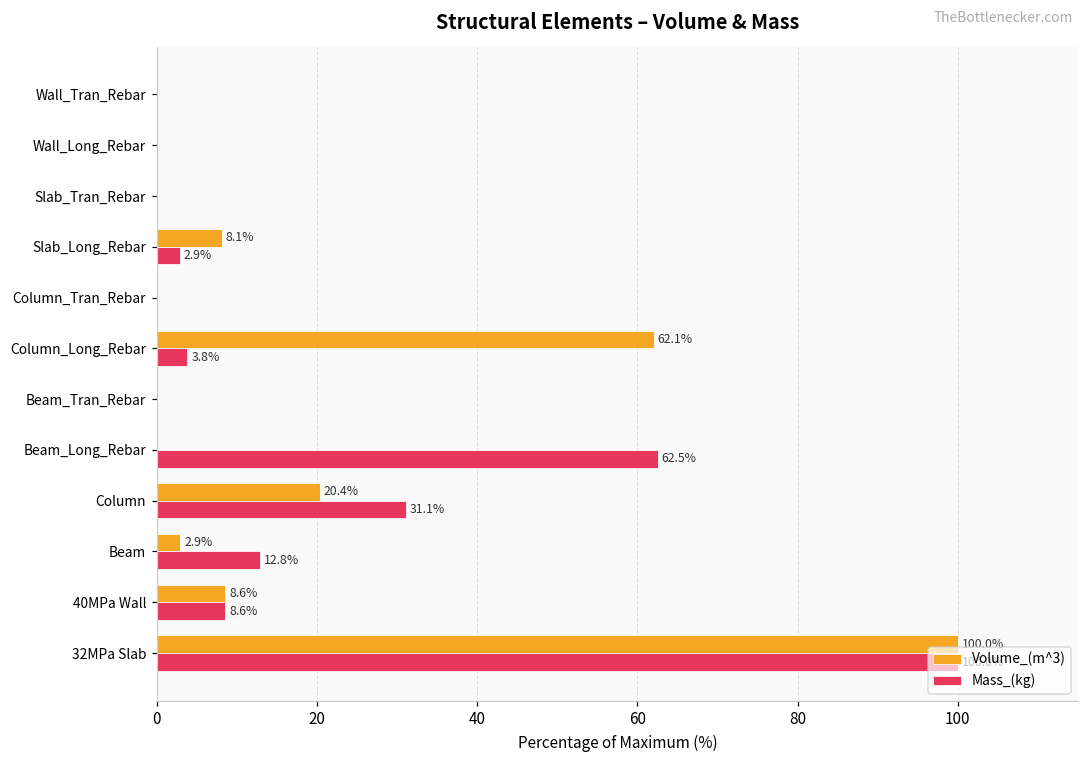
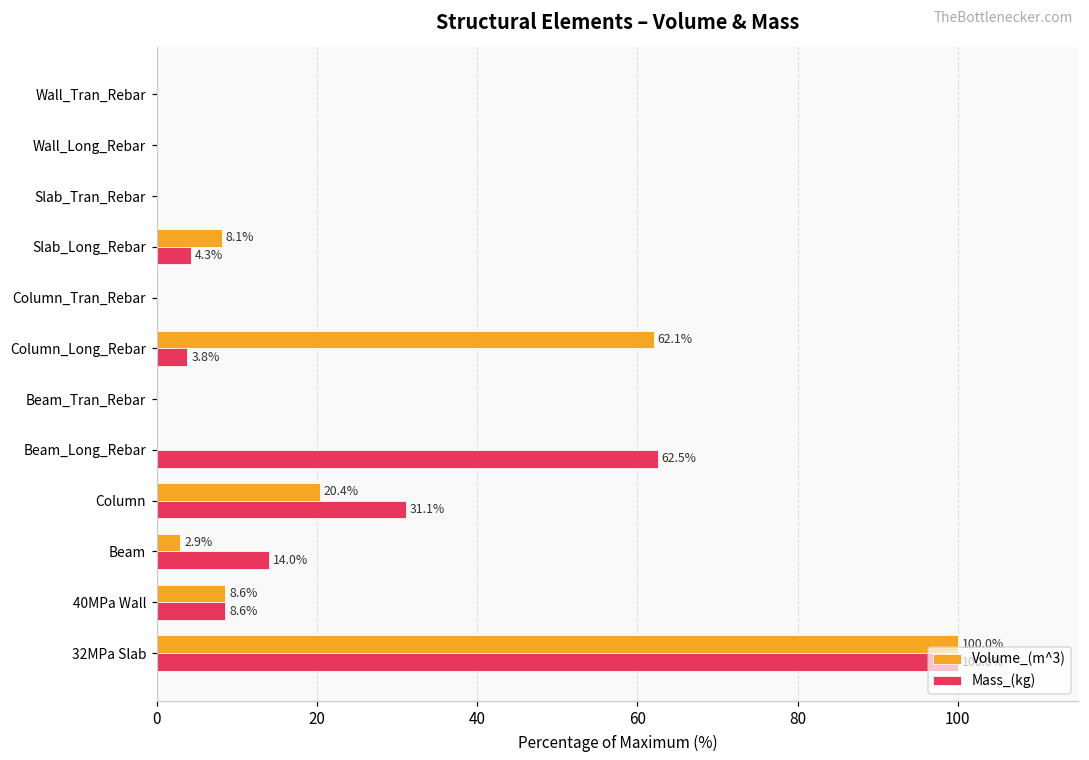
Mass_(kg), Slab_Long_Rebar: 2.9% -> 4.3%
Mass_(kg), Beam: 12.8% -> 14.0%
